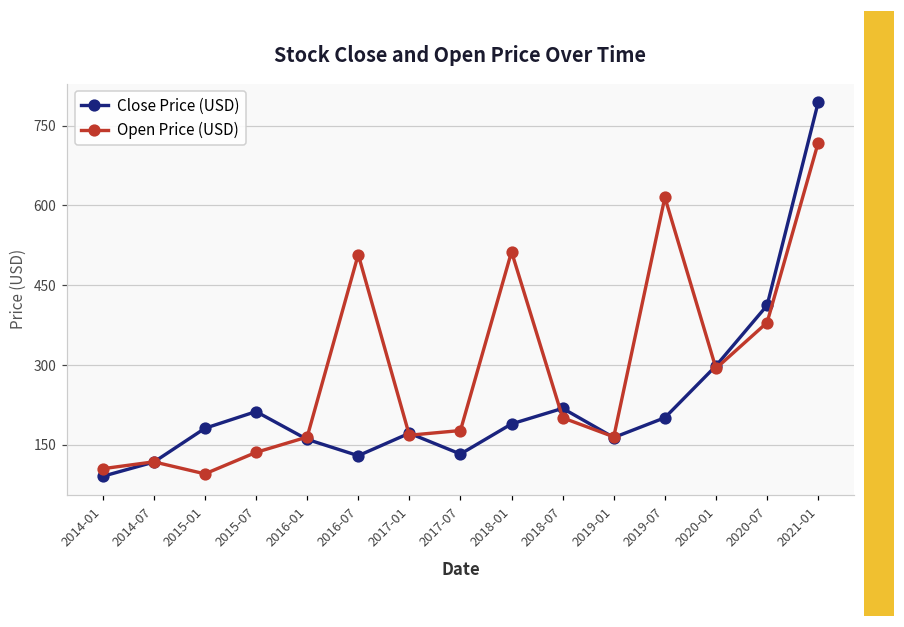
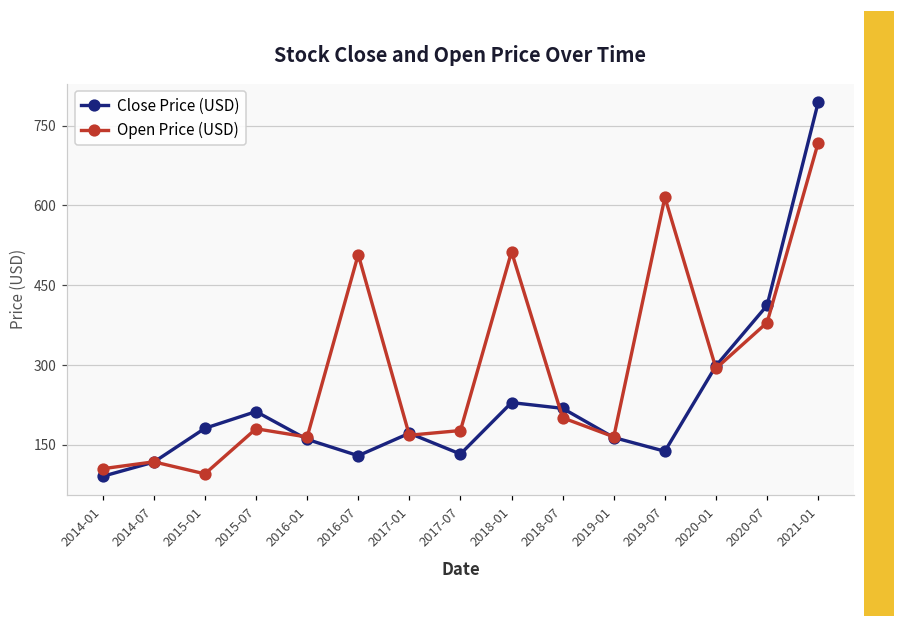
Open Price (USD), 2015-07: 140 -> 180
Close Price (USD), 2018-01: 190 -> 230
Close Price (USD), 2019-07: 200 -> 140
